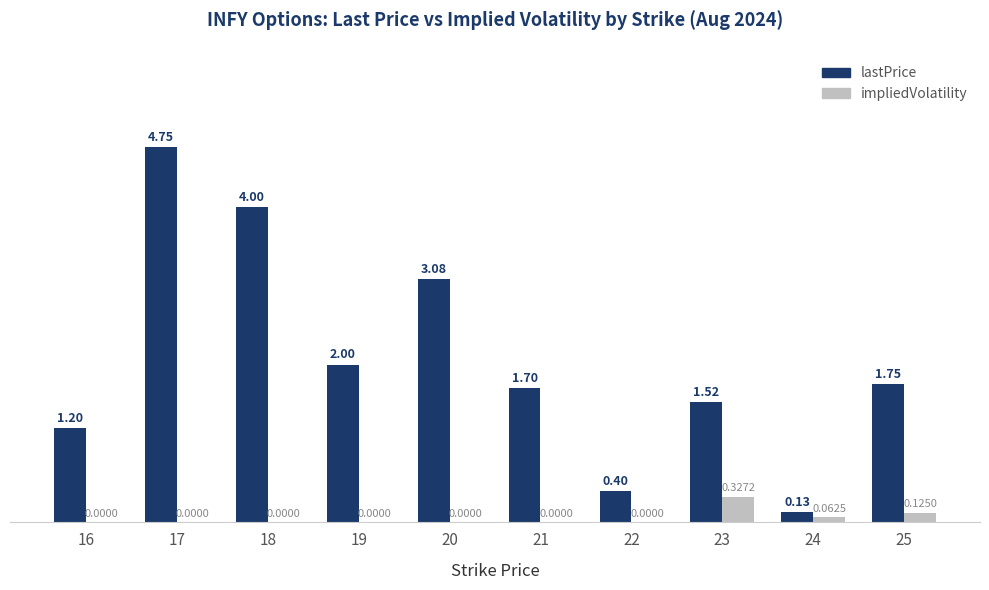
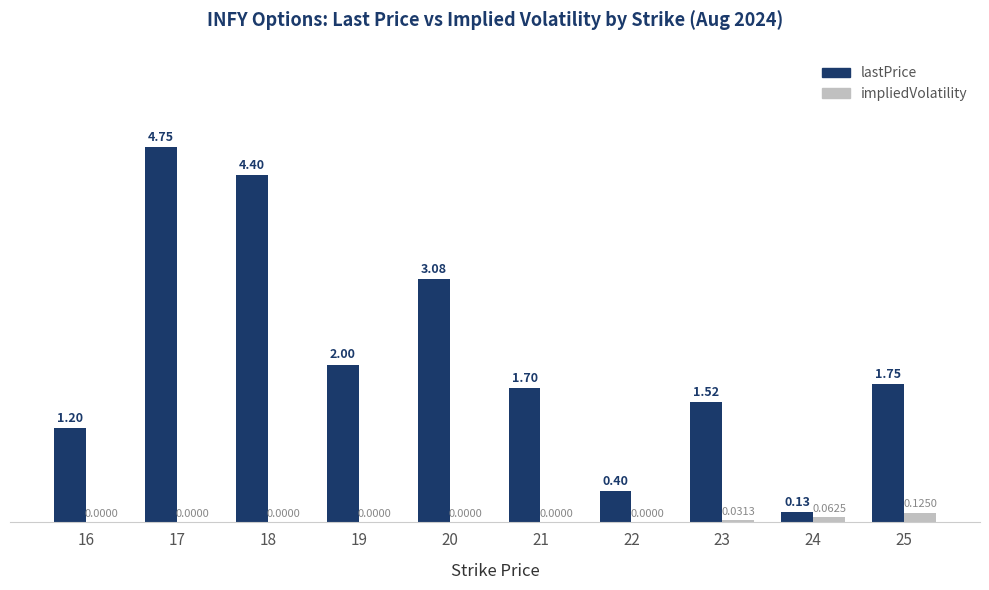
lastPrice, 18: 4.00 -> 4.40
impliedVolatility, 23: 0.3272 -> 0.0313
